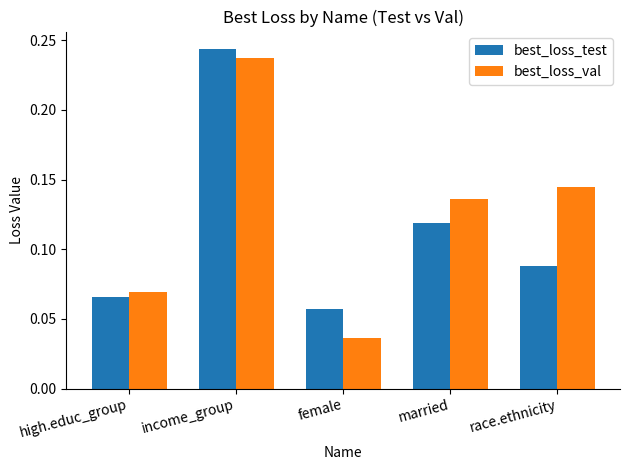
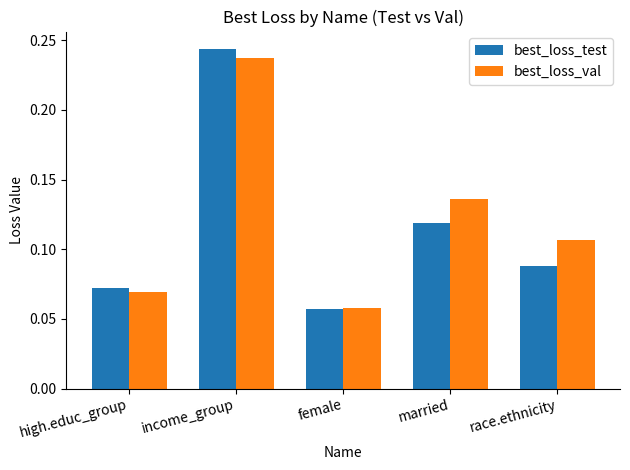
best_loss_test, high.educ_group: 0.066 -> 0.072
best_loss_val, female: 0.036 -> 0.058
best_loss_val, race.ethnicity: 0.145 -> 0.107
